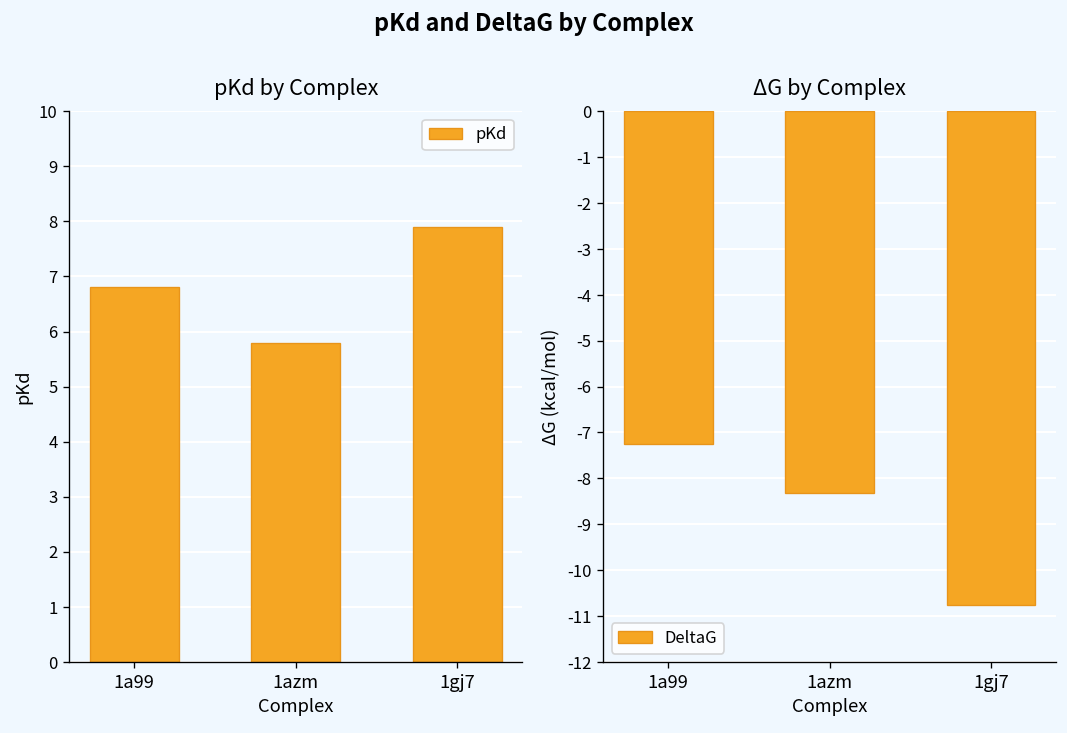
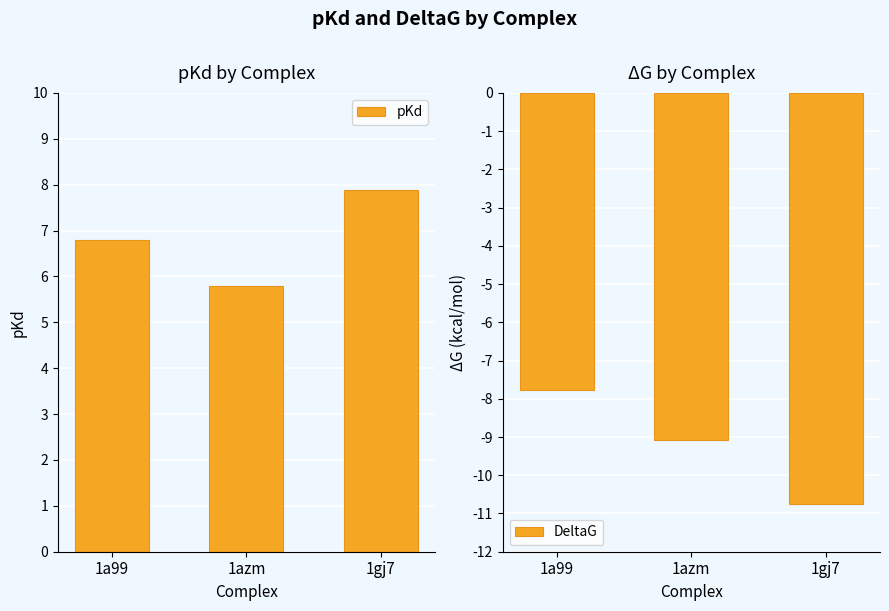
ΔG by Complex, 1a99: -7.3 -> -7.8
ΔG by Complex, 1azm: -8.3 -> -9.1
